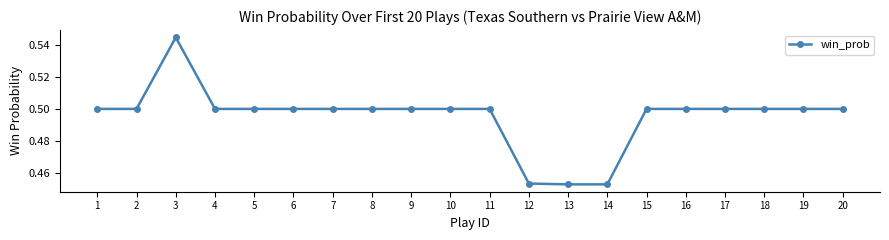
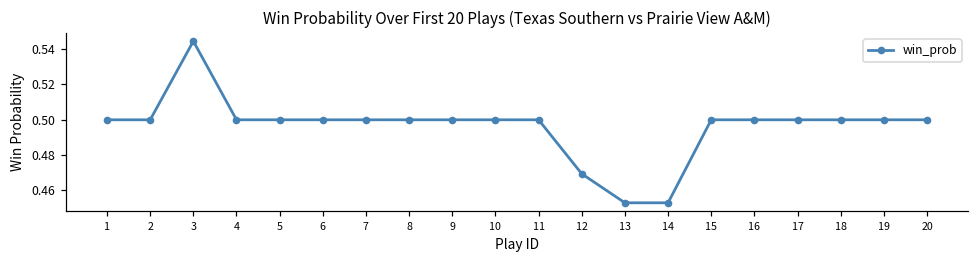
12: 0.454 -> 0.469
